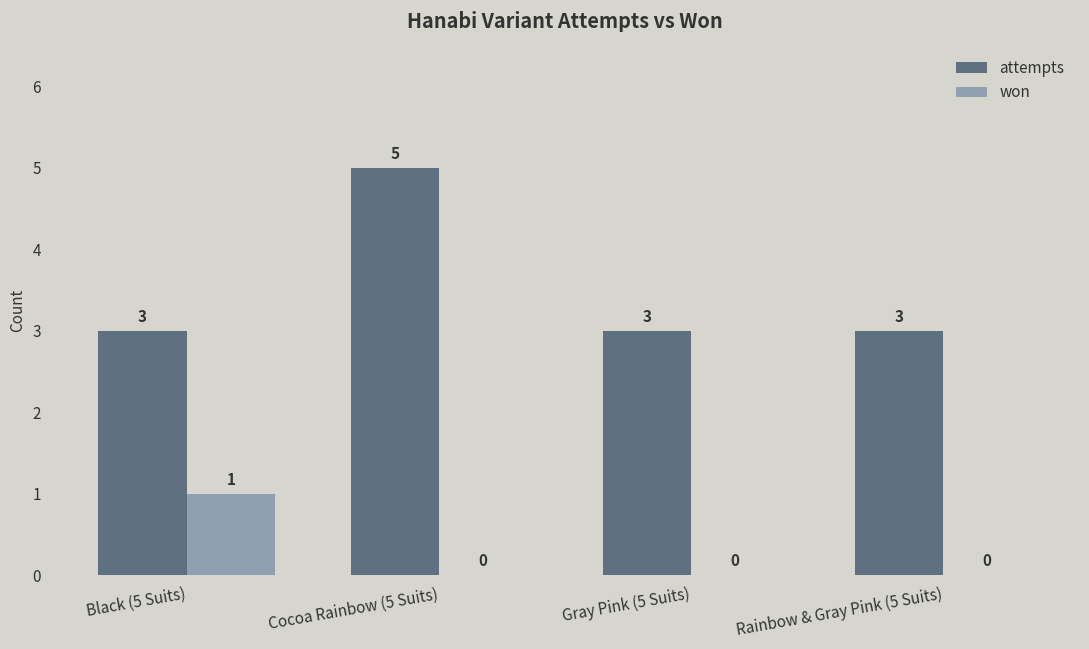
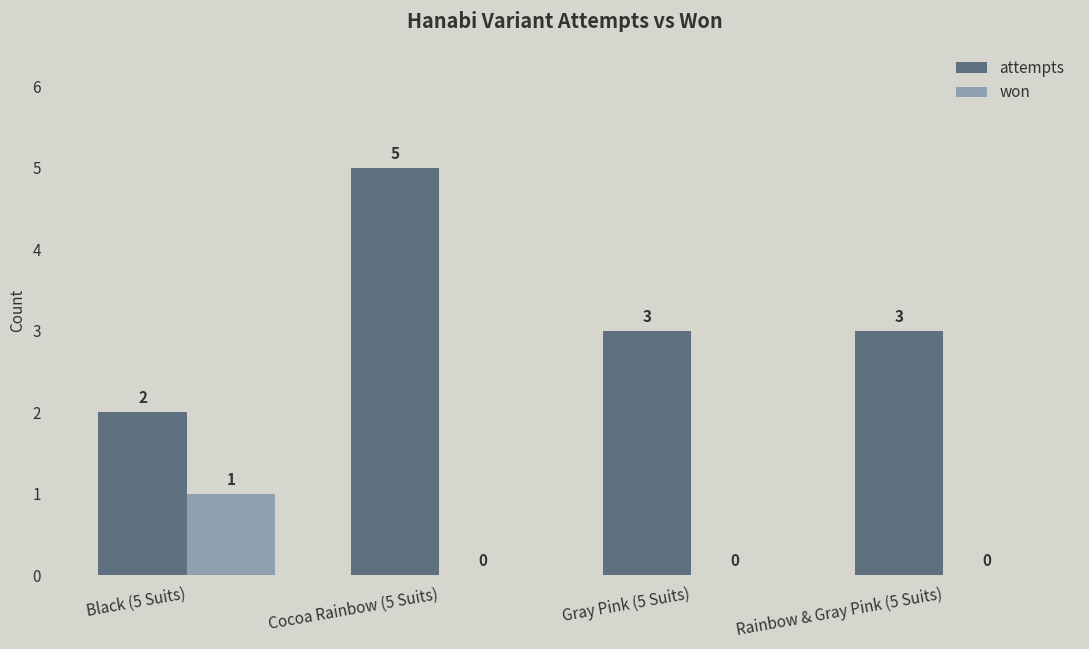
attempts, Black (5 Suits): 3 -> 2
